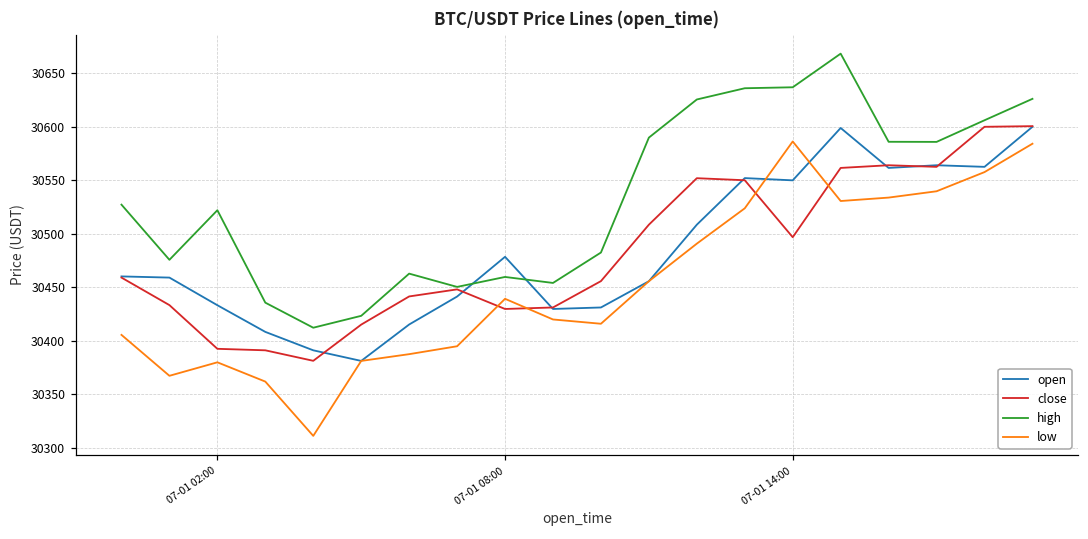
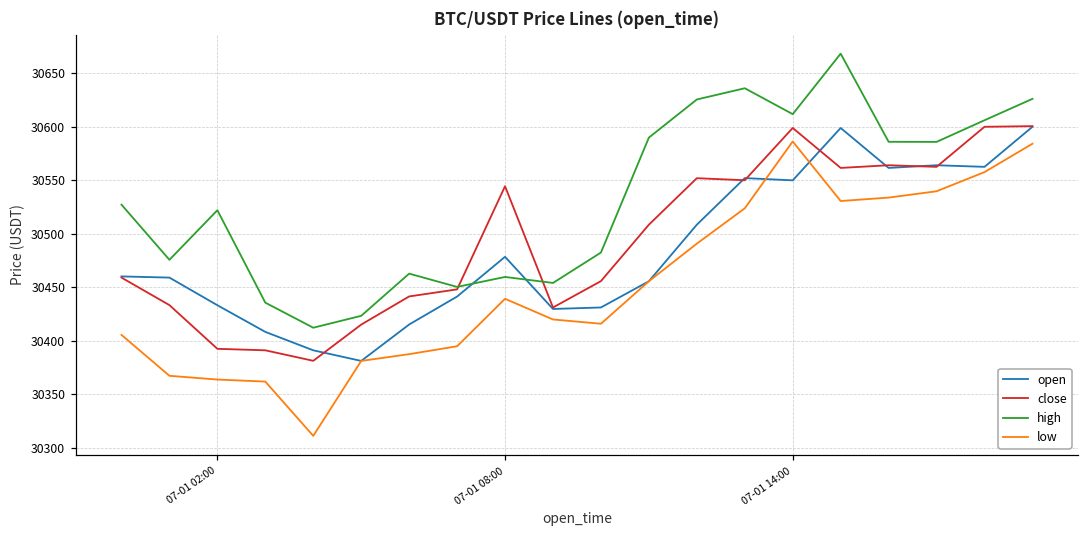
low, 07-01 02:00: 30380 -> 30360
close, 07-01 08:00: 30430 -> 30540
close, 07-01 14:00: 30500 -> 30600
high, 07-01 14:00: 30640 -> 30610
